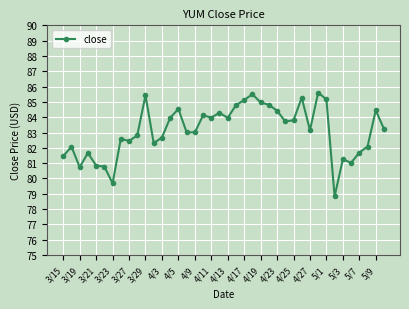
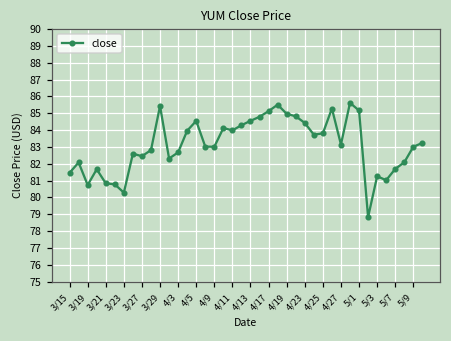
3/23: 79.7 -> 80.3
4/13: 84.0 -> 84.5
5/9: 84.5 -> 83.0
